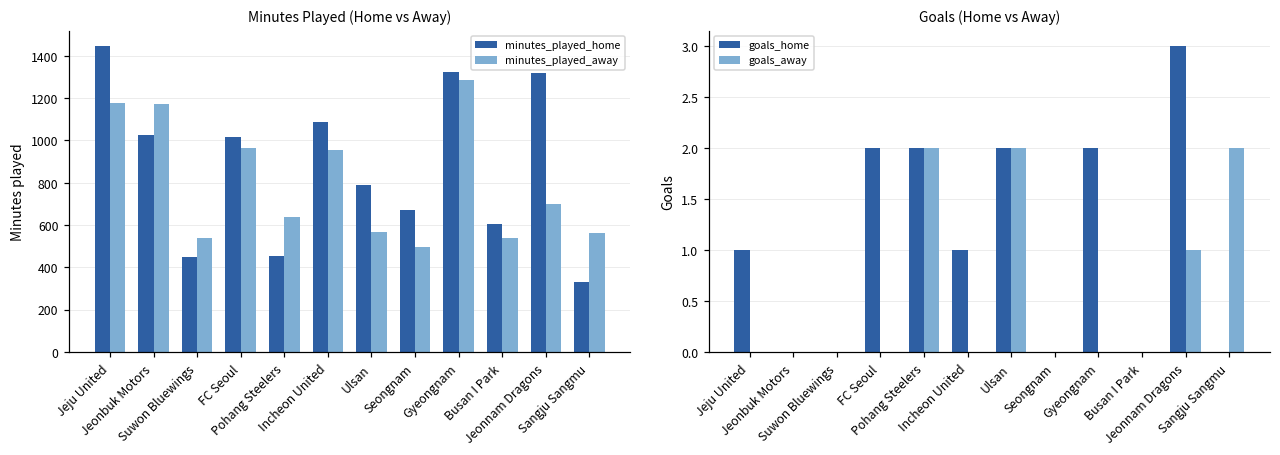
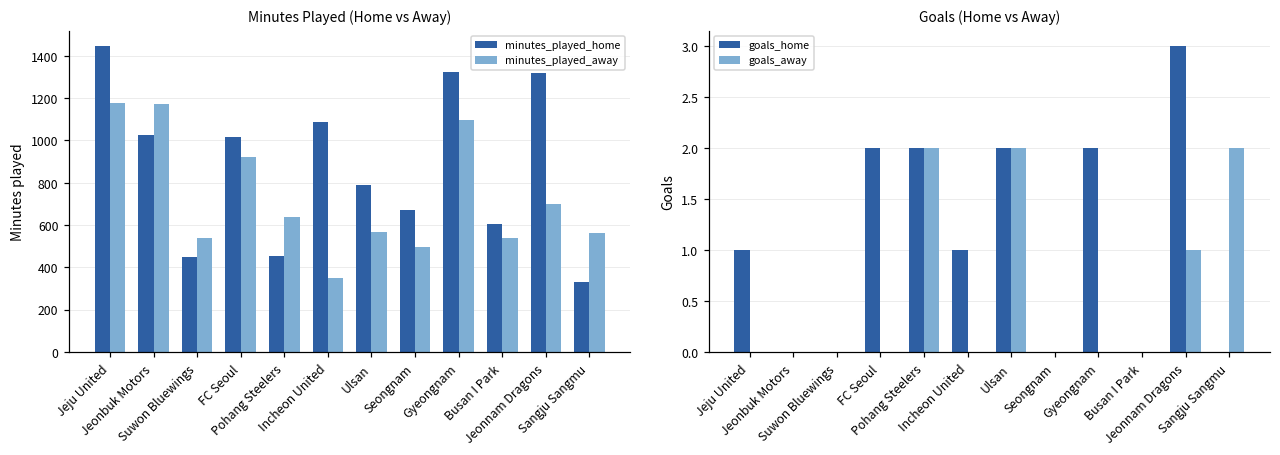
Minutes Played (Home vs Away), minutes_played_away, FC Seoul: 960 -> 920
Minutes Played (Home vs Away), minutes_played_away, Incheon United: 950 -> 350
Minutes Played (Home vs Away), minutes_played_away, Gyeongnam: 1290 -> 1100
